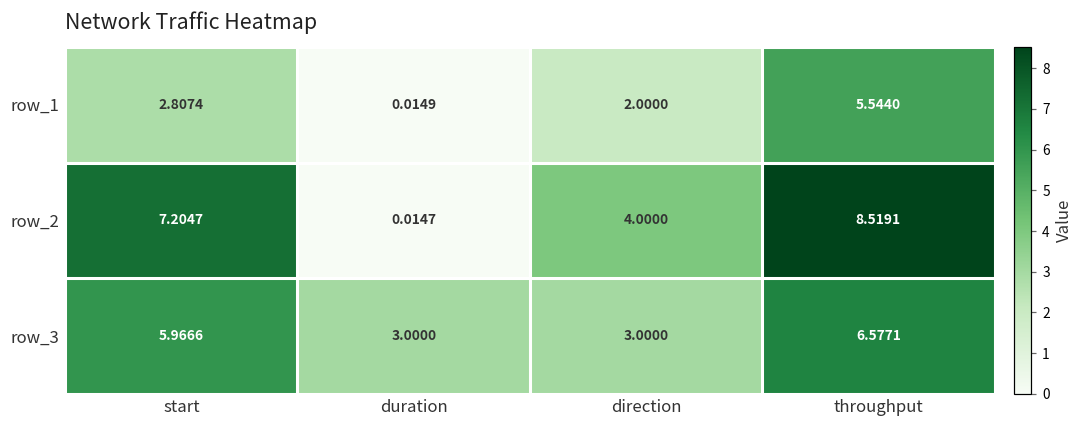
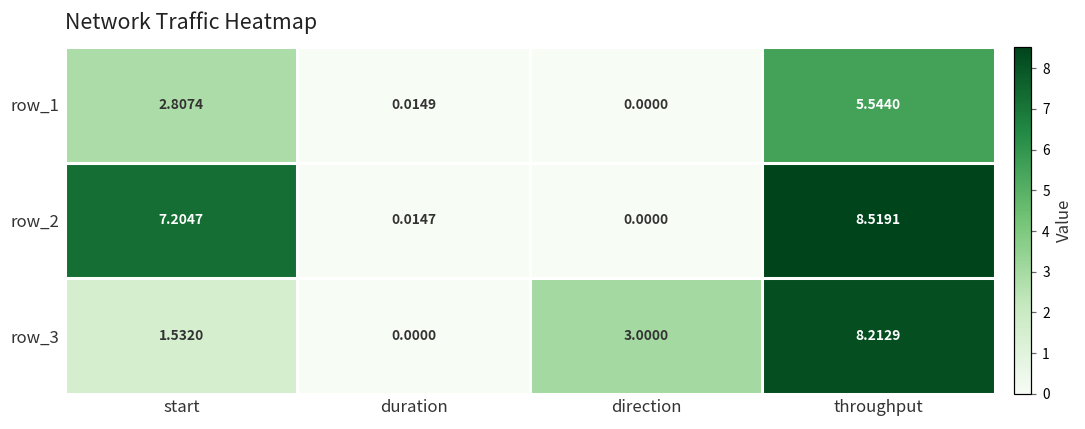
row_1, direction: 2.0000 -> 0.0000
row_2, direction: 4.0000 -> 0.0000
row_3, start: 5.9666 -> 1.5320
row_3, duration: 3.0000 -> 0.0000
row_3, throughput: 6.5771 -> 8.2129
